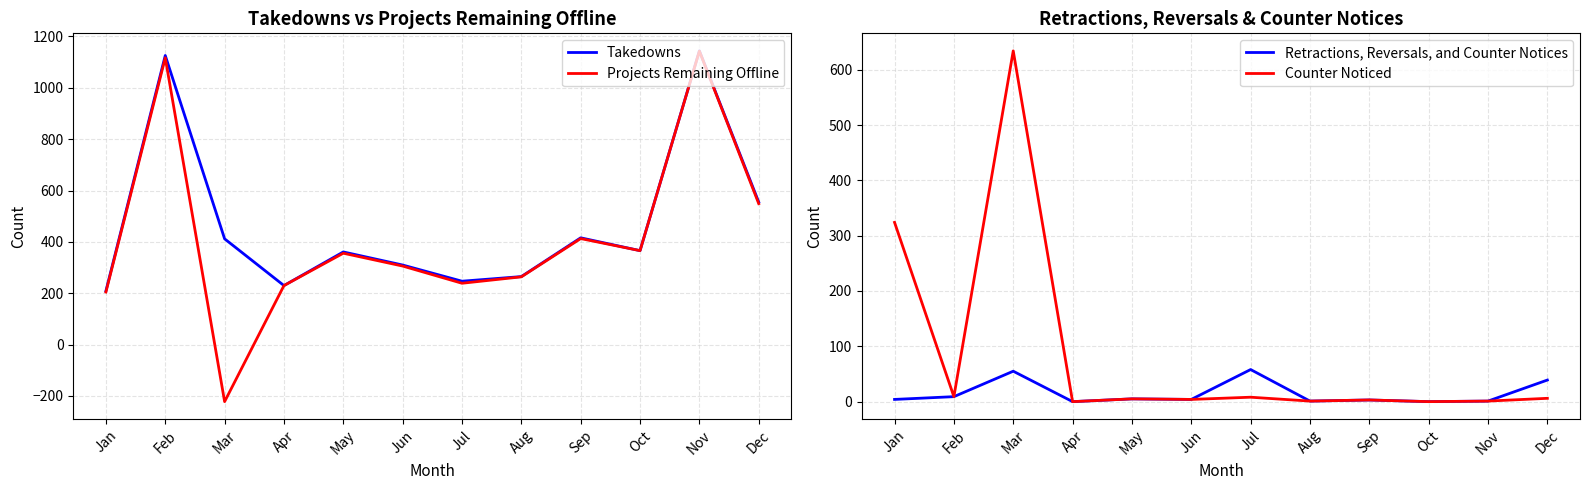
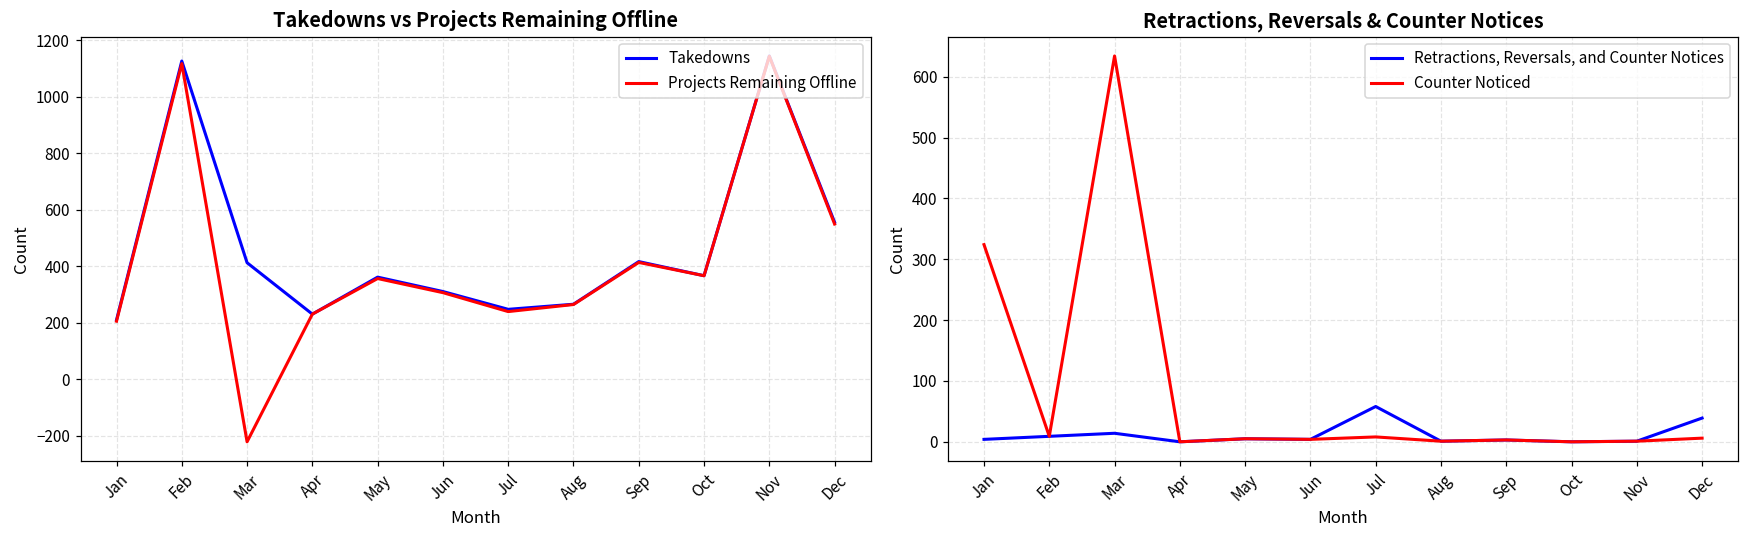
Retractions, Reversals & Counter Notices, Retractions, Reversals, and Counter Notices, Mar: 60 -> 10
